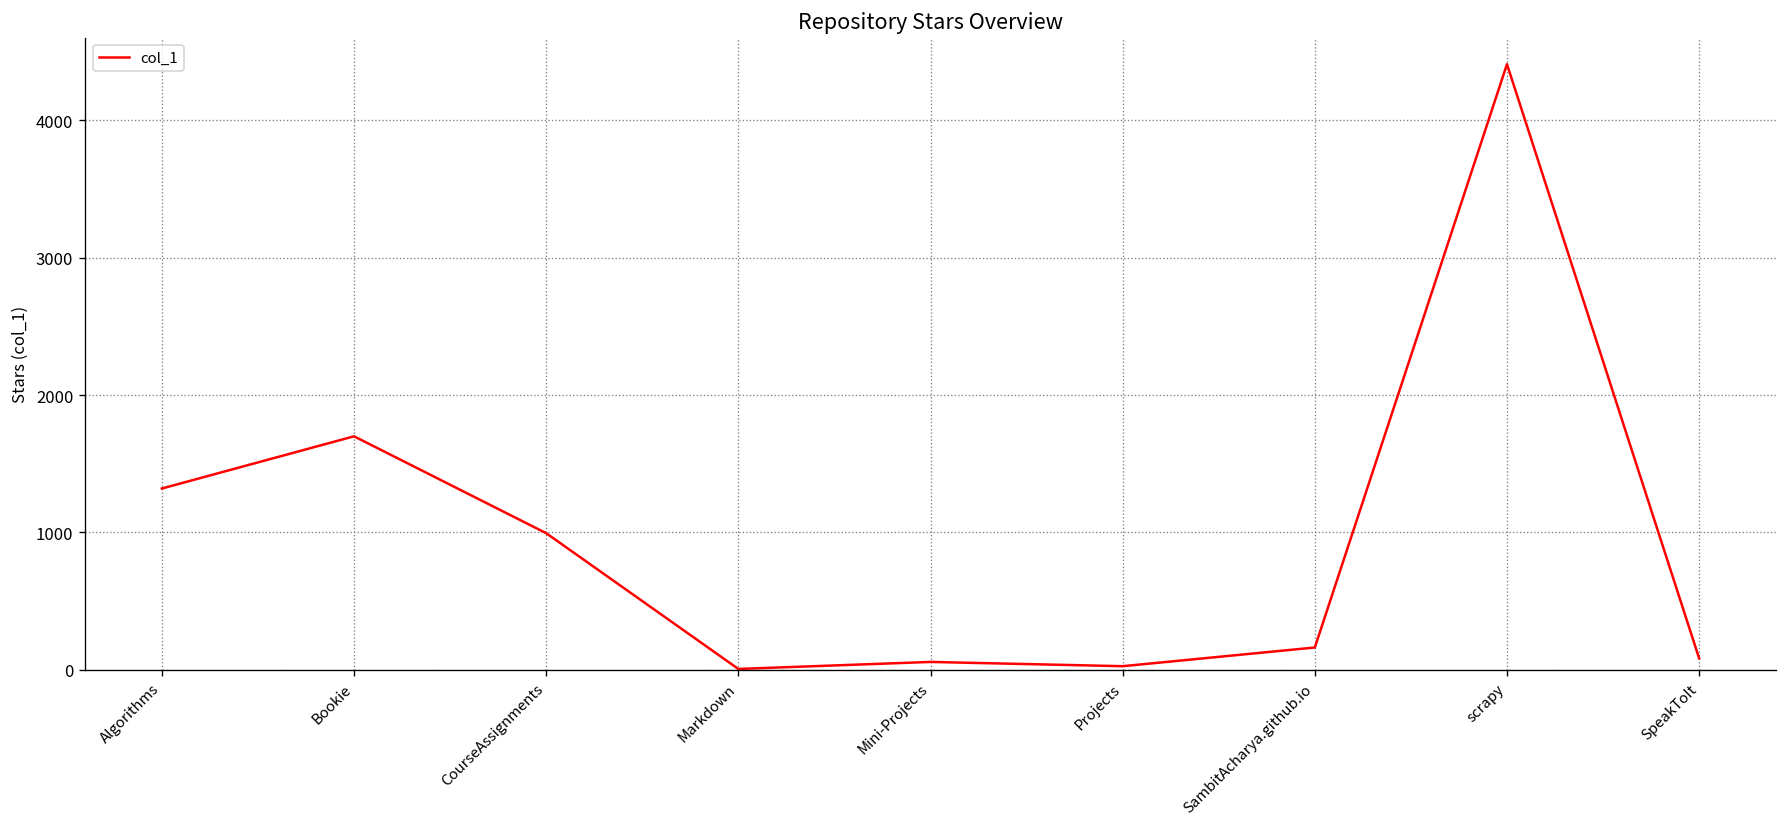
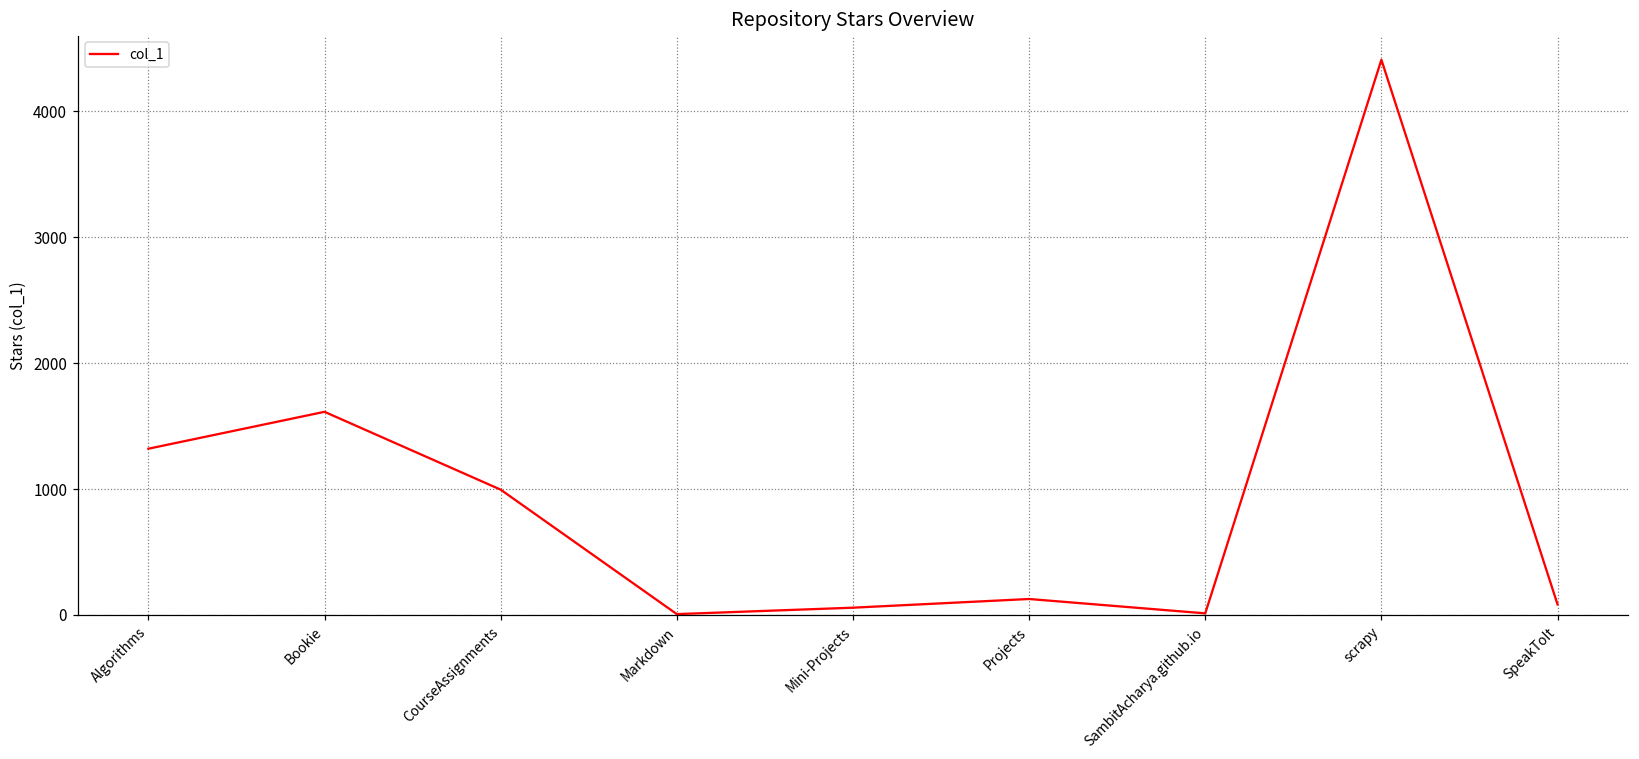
Bookie: 1700 -> 1610
Projects: 30 -> 130
SambitAcharya.github.io: 160 -> 10
